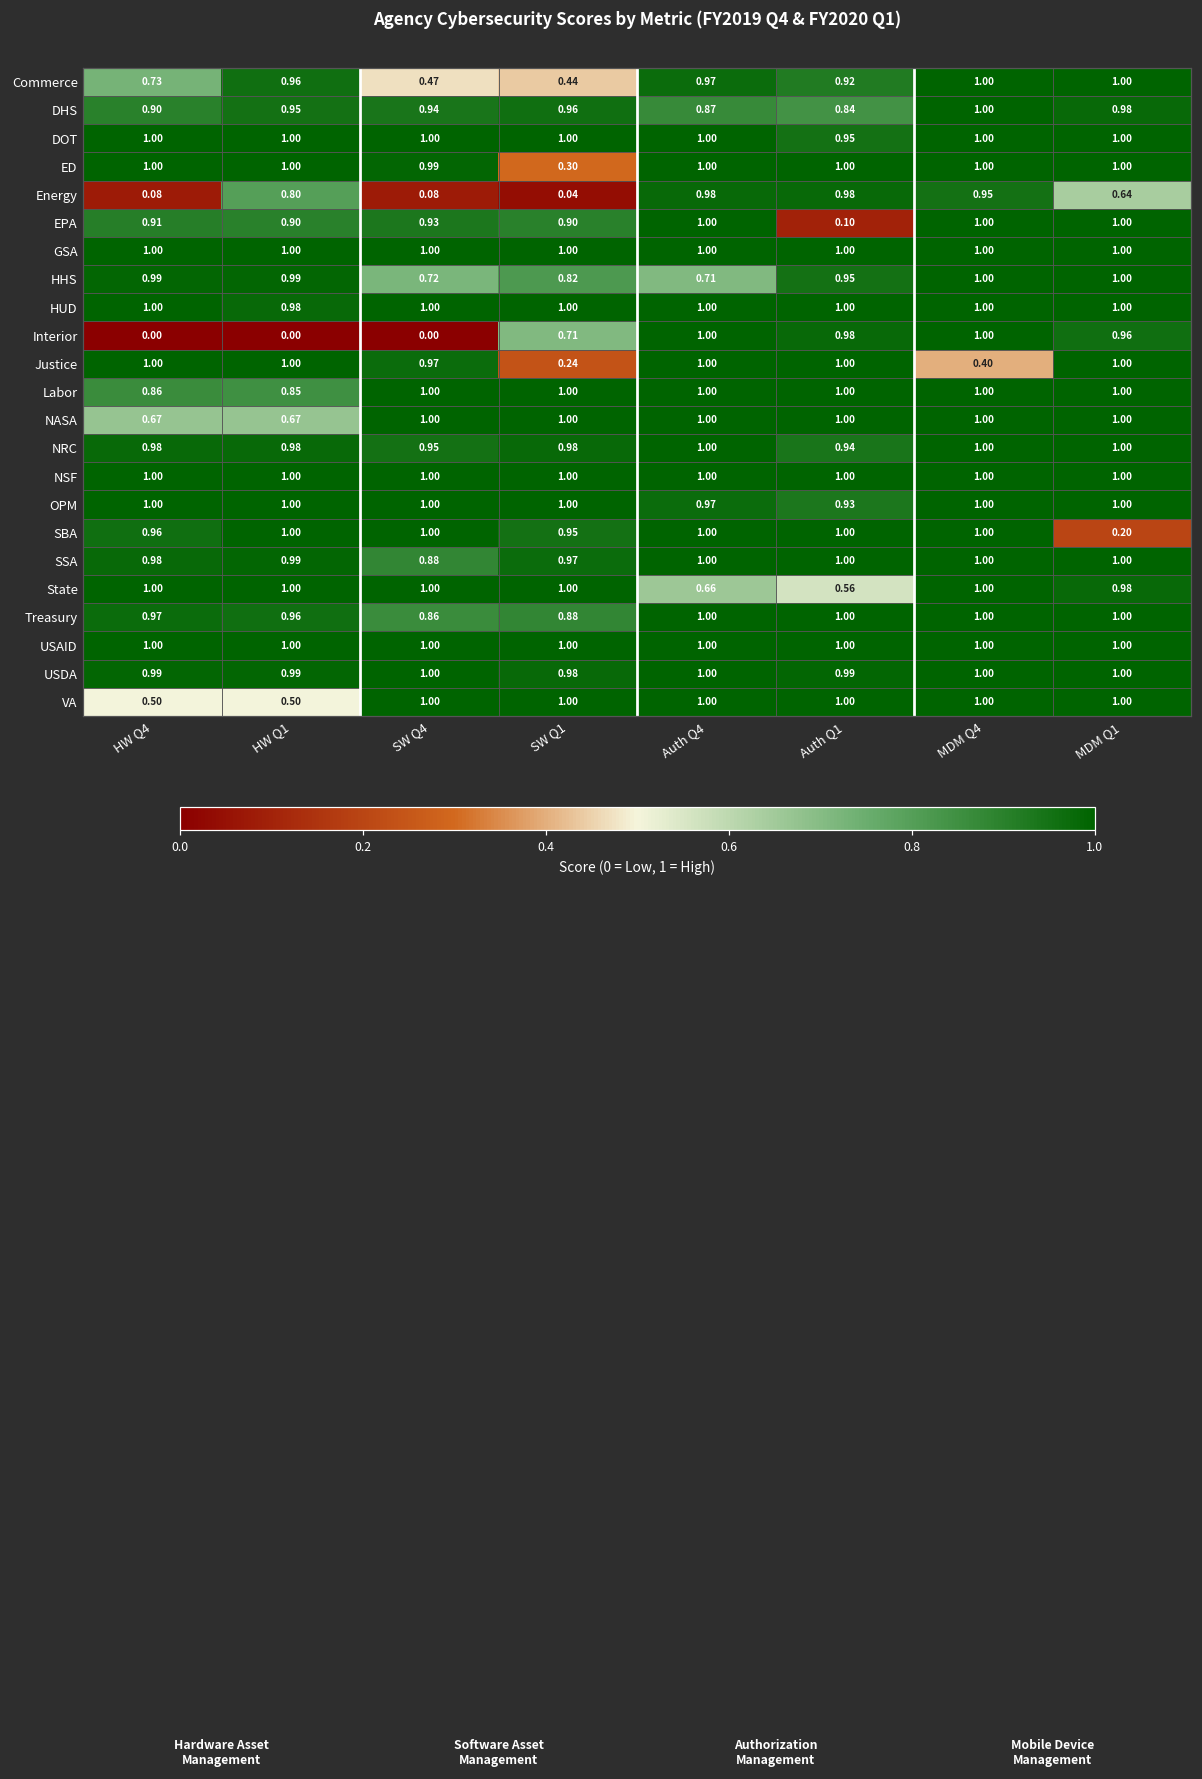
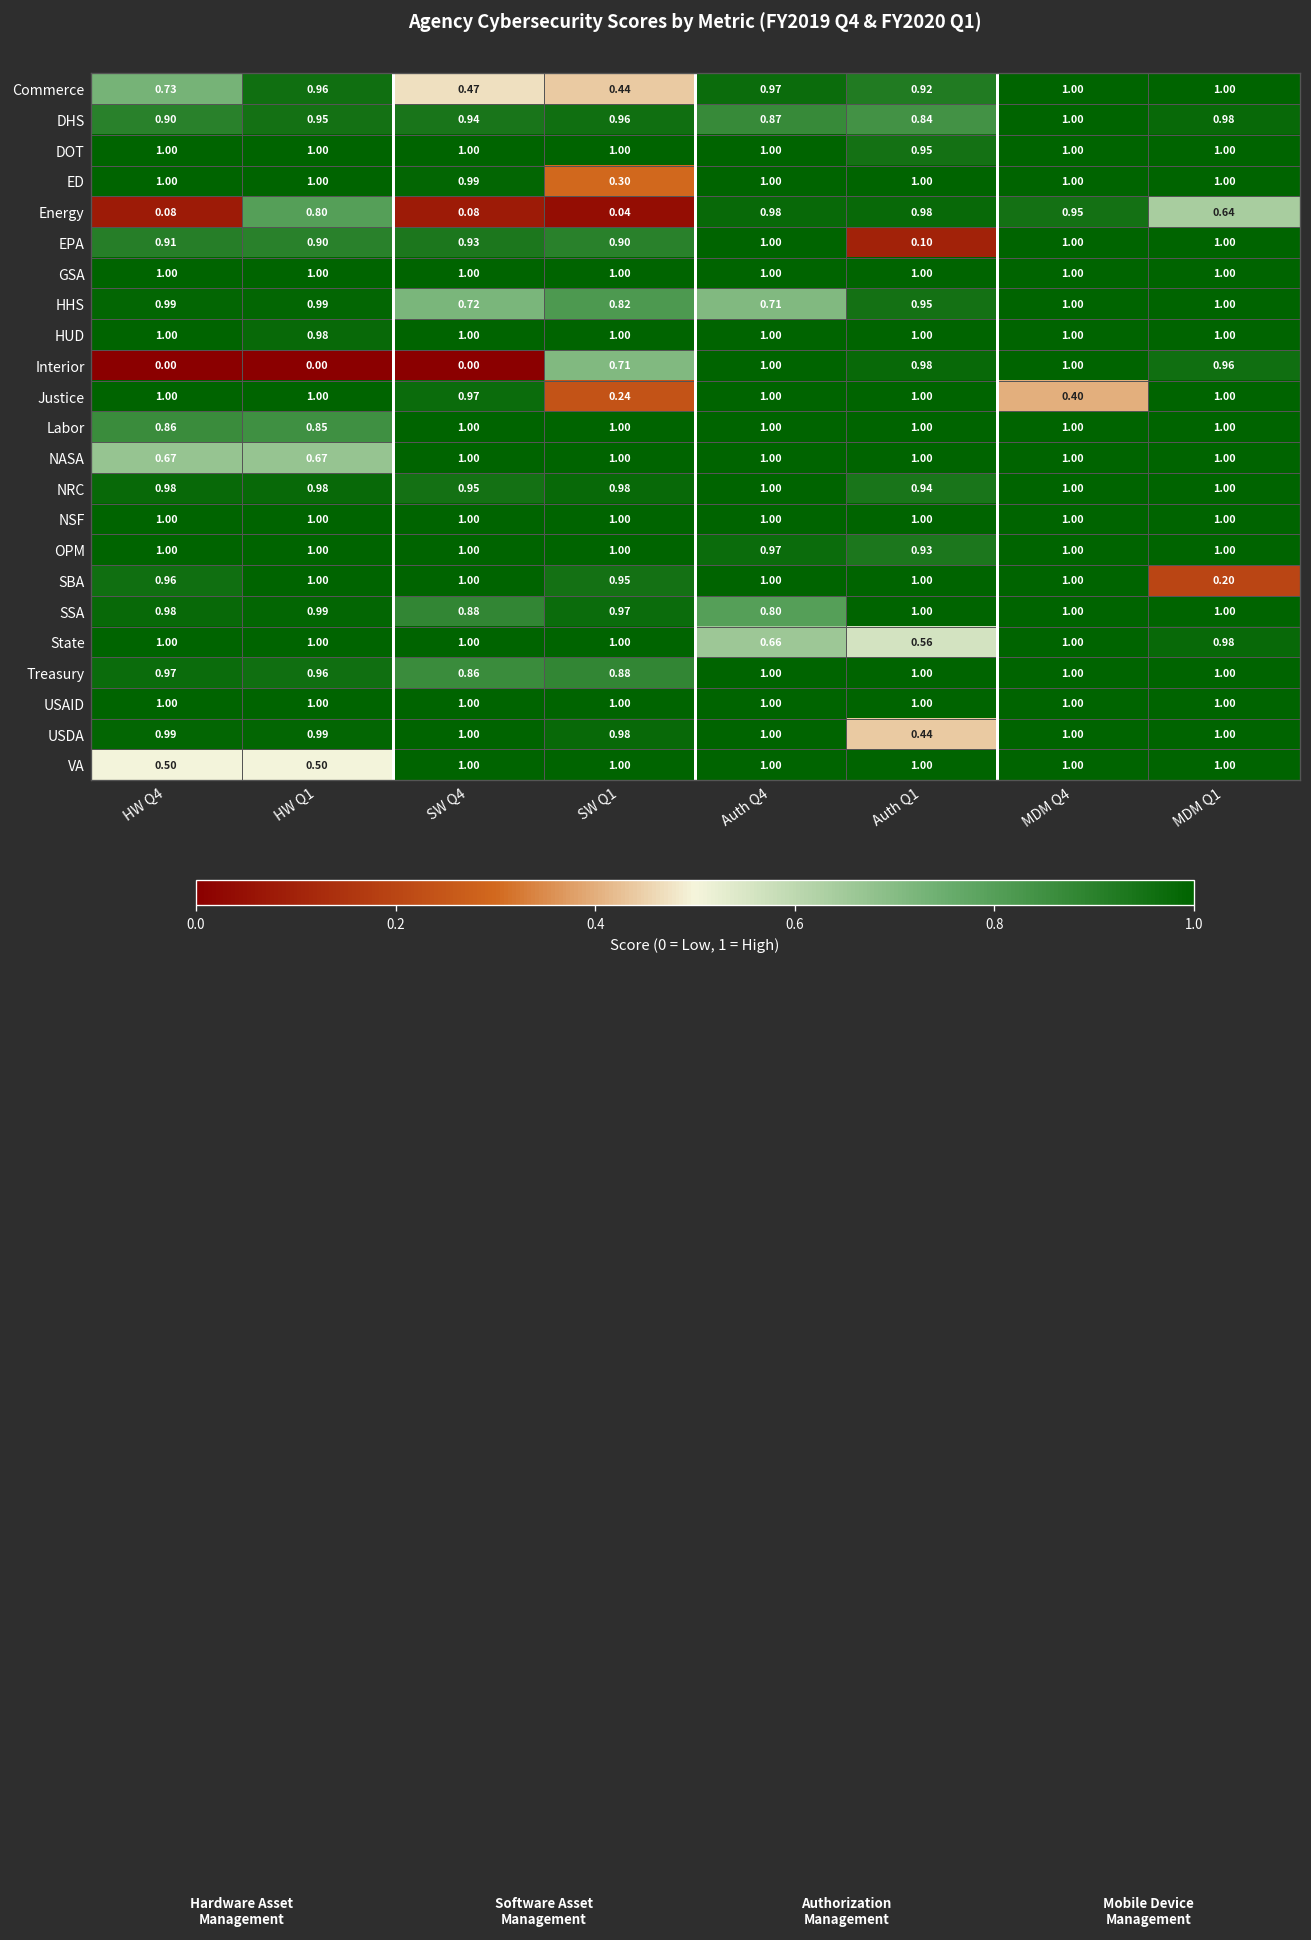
SSA, Auth Q4: 1.00 -> 0.80
USDA, Auth Q1: 0.99 -> 0.44
